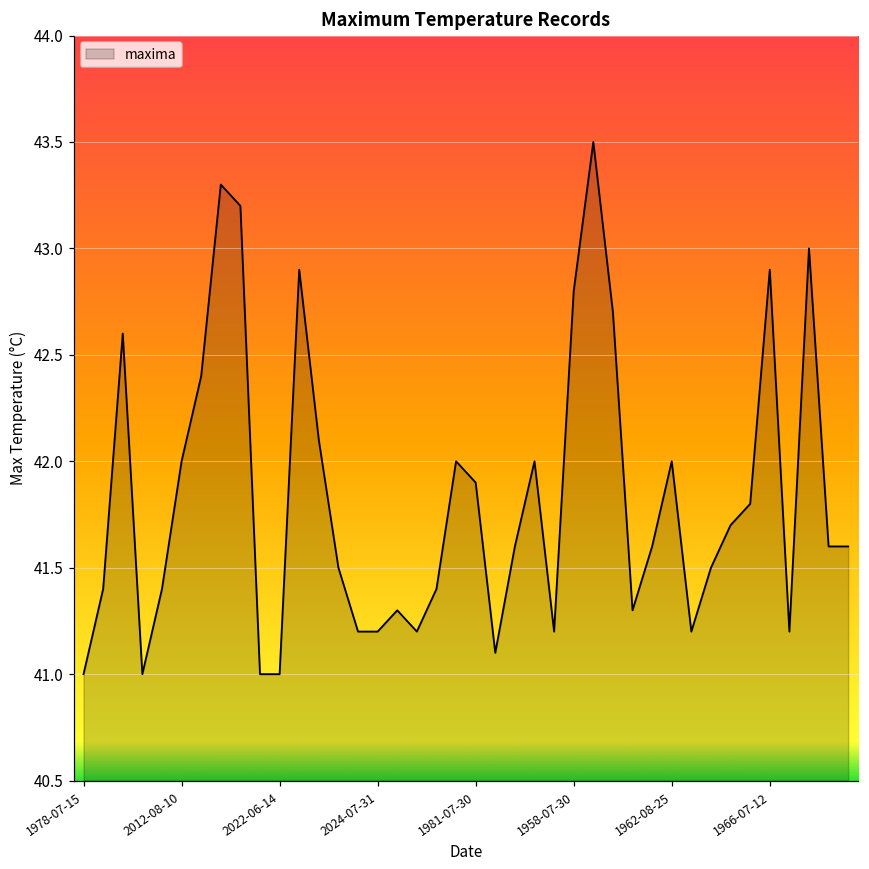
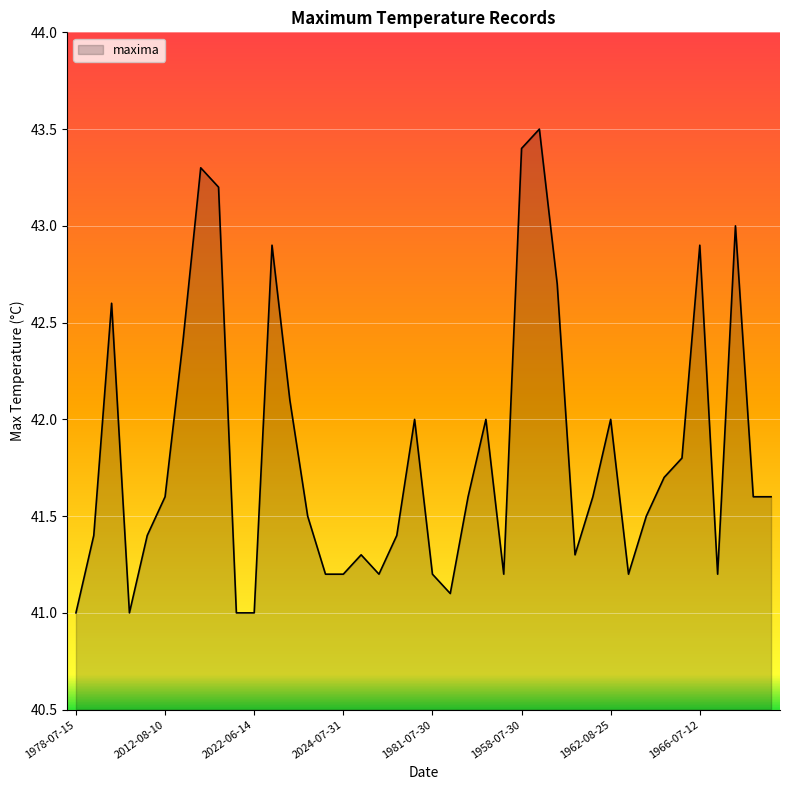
2012-08-10: 42.0 -> 41.6
1981-07-30: 41.9 -> 41.2
1958-07-30: 42.8 -> 43.4
